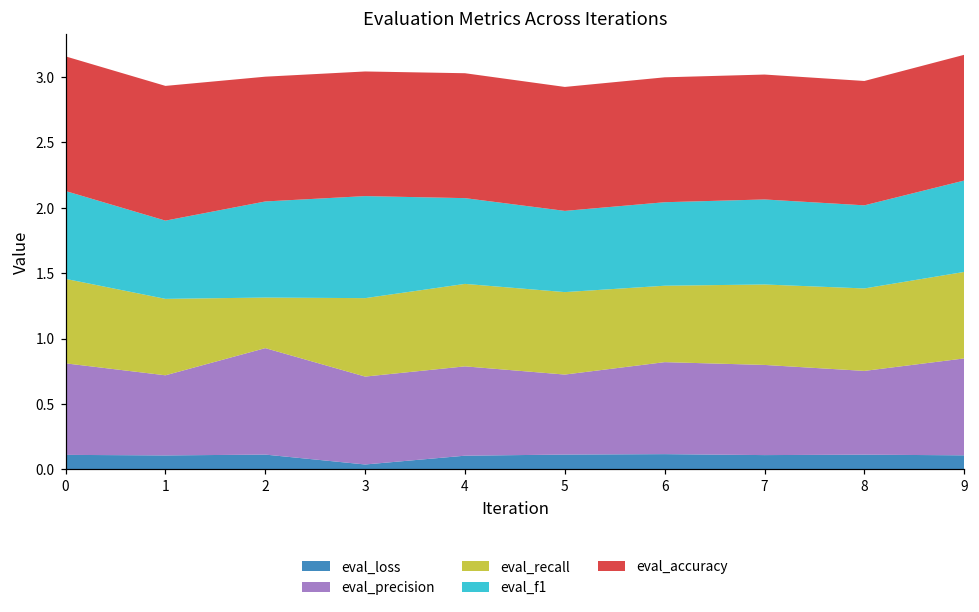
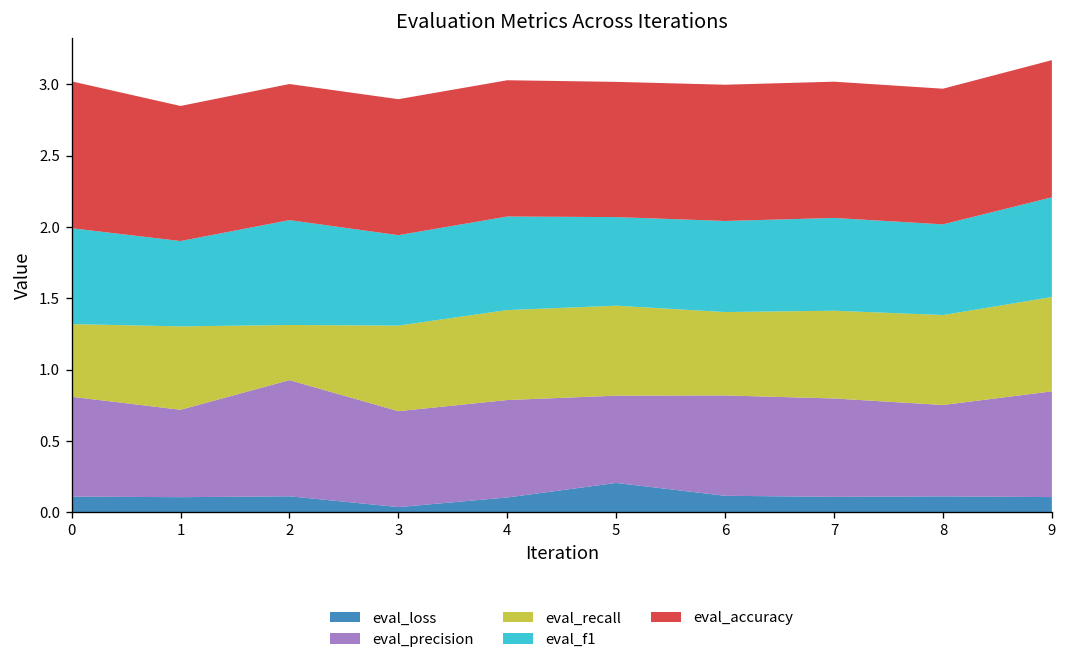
eval_recall, 0: 0.65 -> 0.51
eval_accuracy, 1: 1.03 -> 0.95
eval_f1, 3: 0.78 -> 0.63
eval_loss, 5: 0.11 -> 0.21
